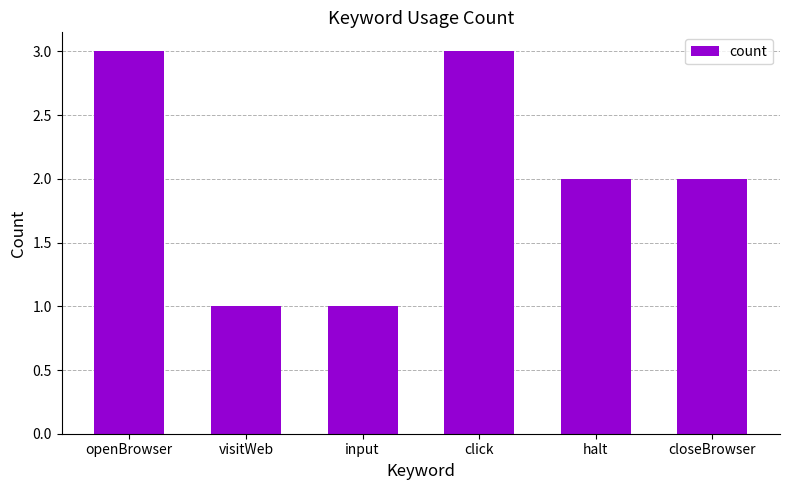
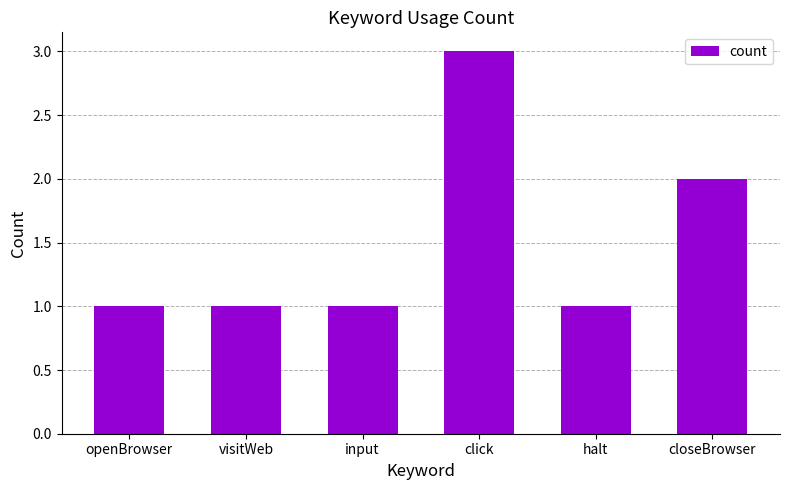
openBrowser: 3 -> 1
halt: 2 -> 1
